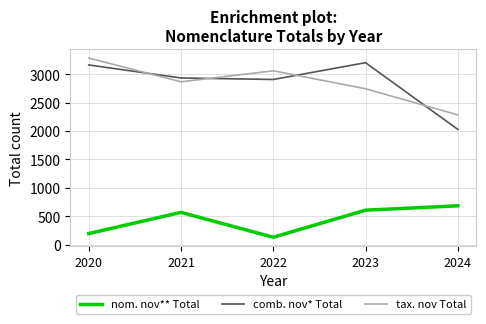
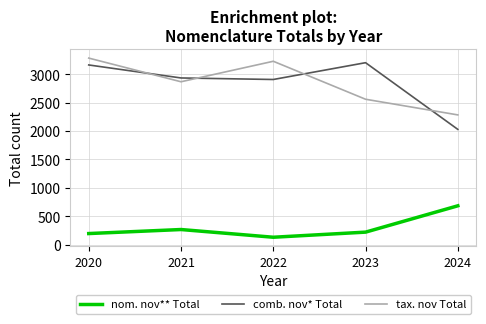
nom. nov** Total, 2021: 600 -> 300
tax. nov Total, 2022: 3100 -> 3200
nom. nov** Total, 2023: 600 -> 200
tax. nov Total, 2023: 2700 -> 2600
